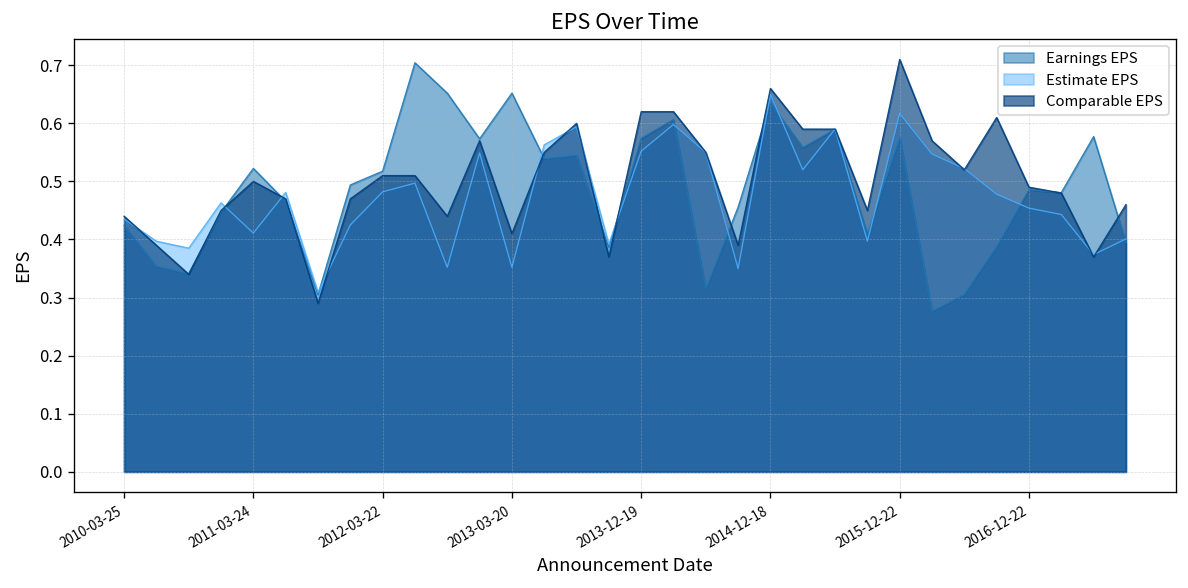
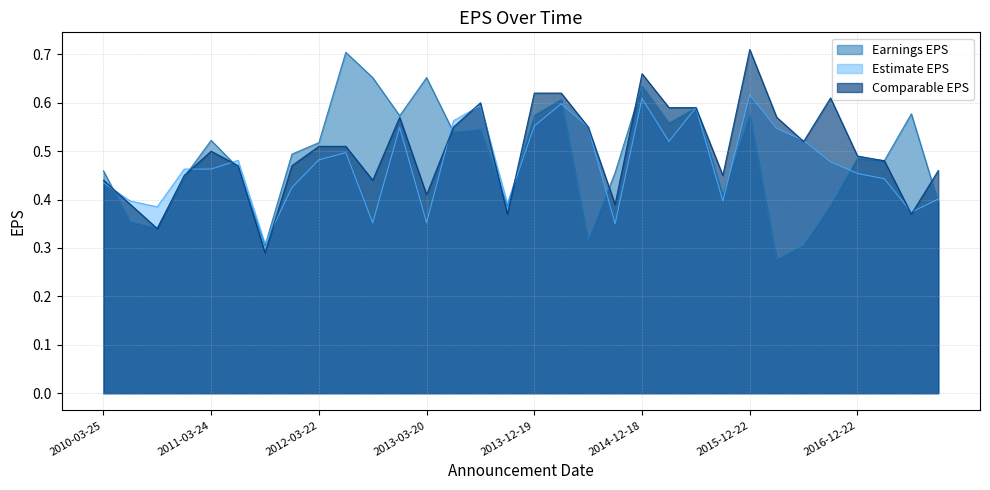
Earnings EPS, 2010-03-25: 0.42 -> 0.46
Estimate EPS, 2011-03-24: 0.41 -> 0.46
Estimate EPS, 2014-12-18: 0.65 -> 0.61
